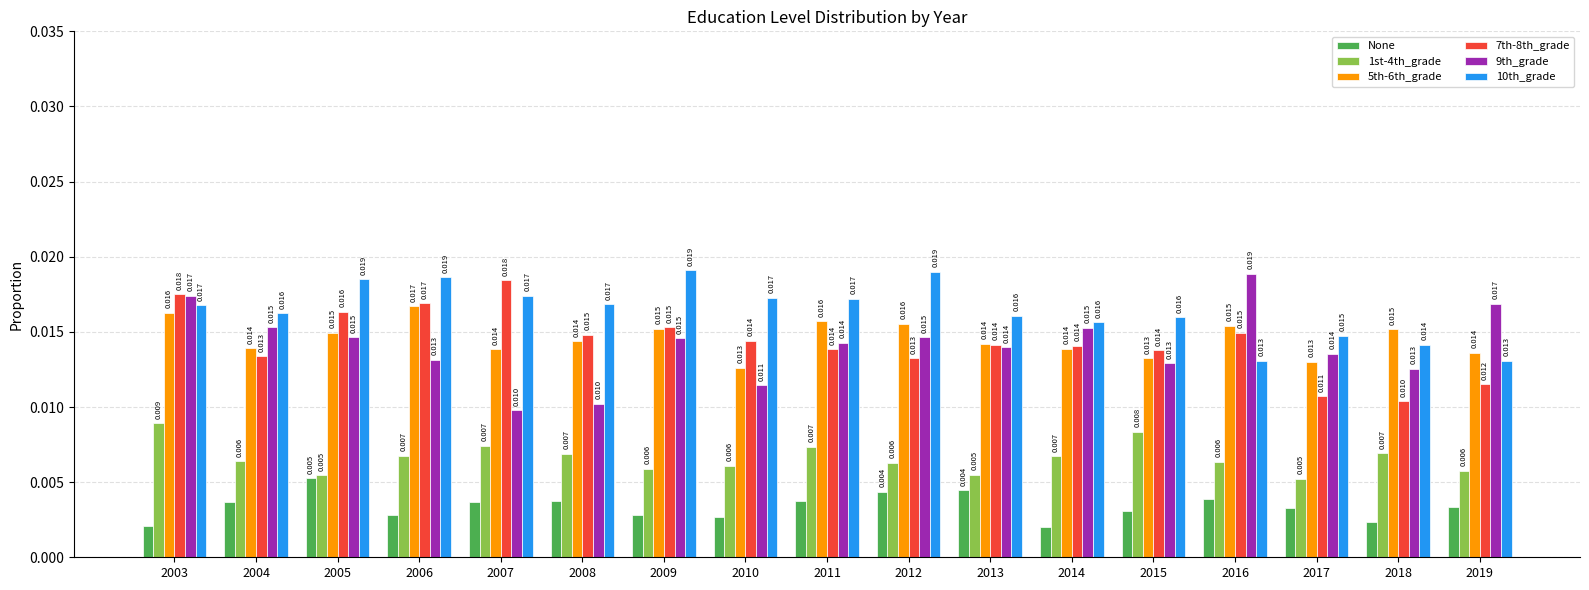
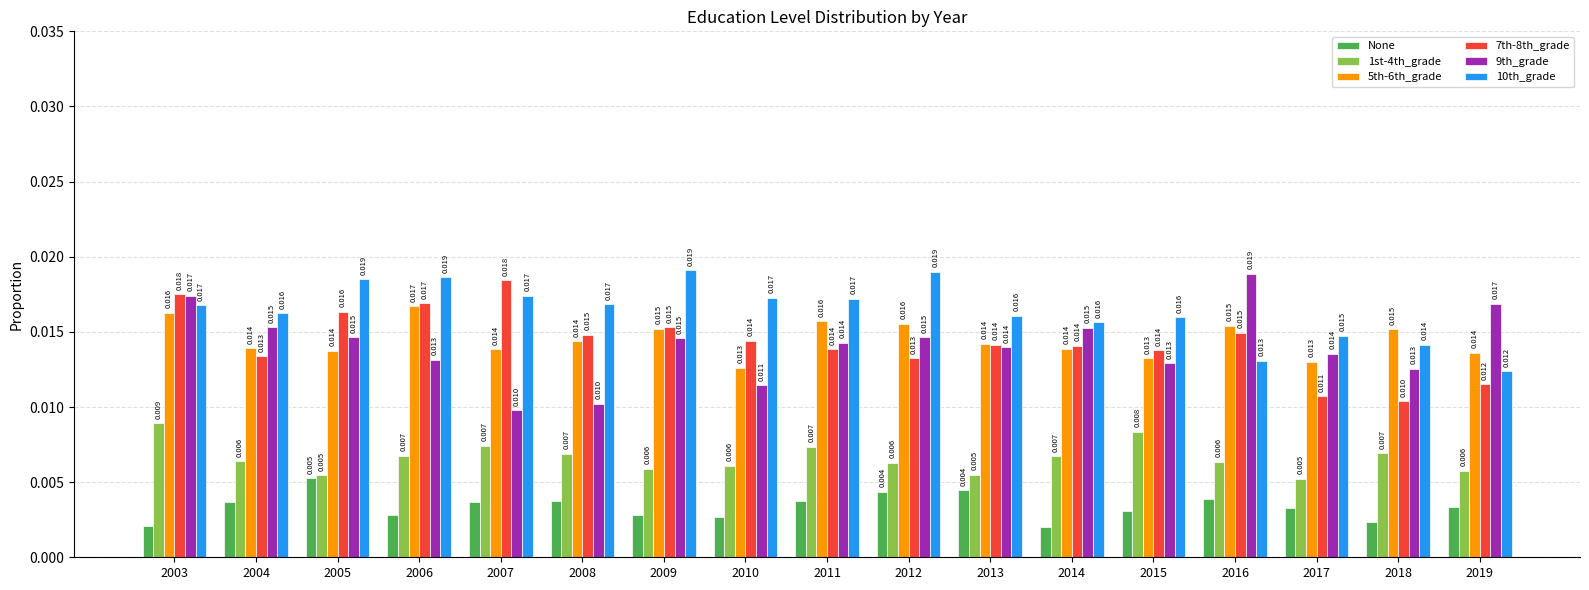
5th-6th_grade, 2005: 0.015 -> 0.014
10th_grade, 2019: 0.013 -> 0.012
